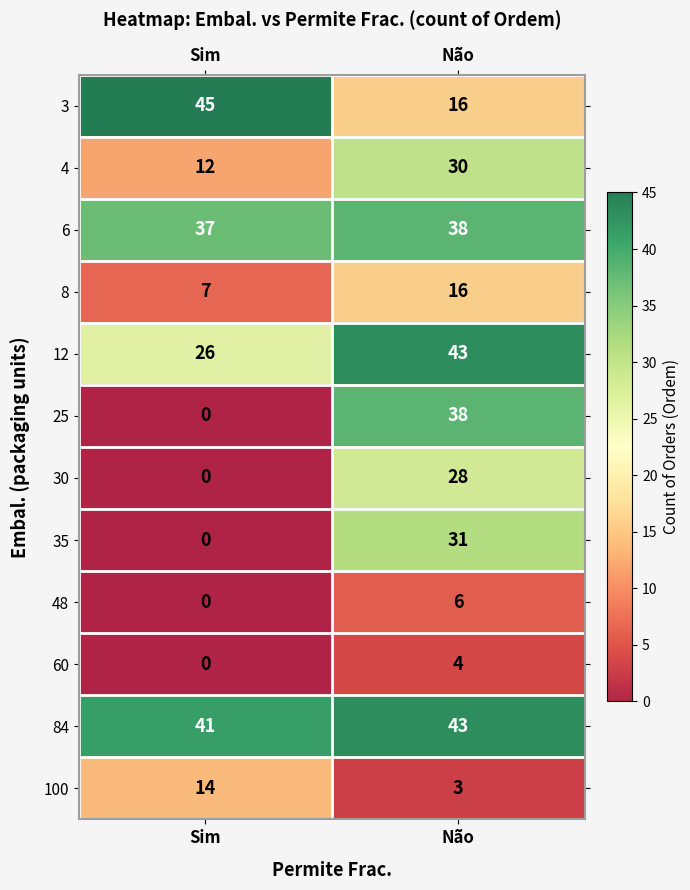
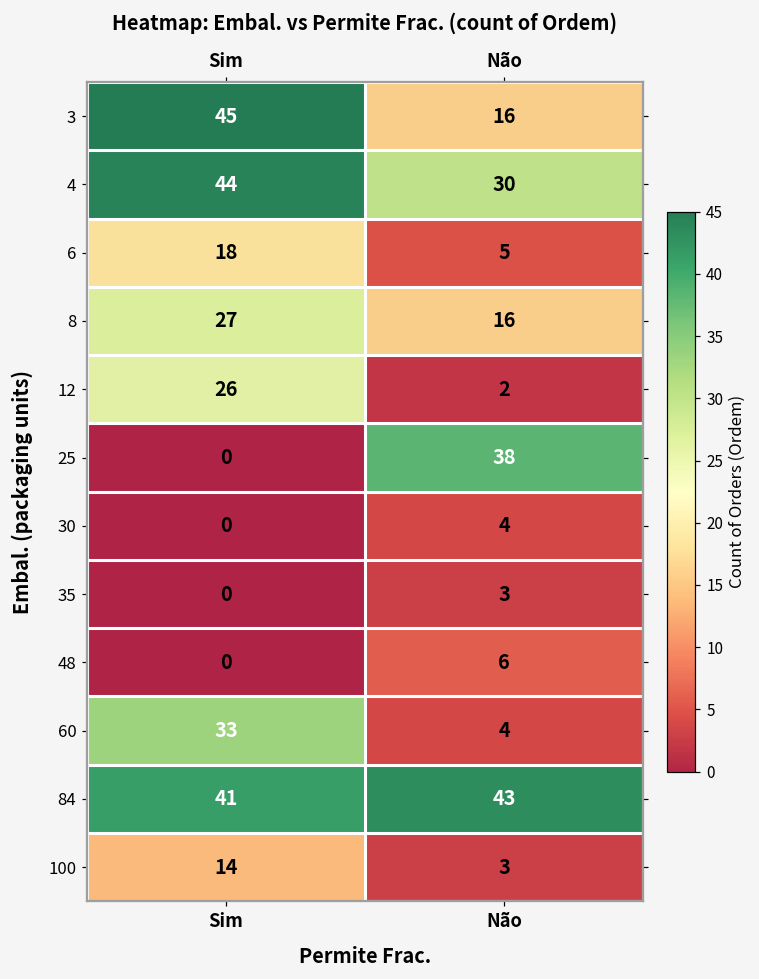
4, Sim: 12 -> 44
6, Sim: 37 -> 18
6, Não: 38 -> 5
8, Sim: 7 -> 27
12, Não: 43 -> 2
30, Não: 28 -> 4
35, Não: 31 -> 3
60, Sim: 0 -> 33
